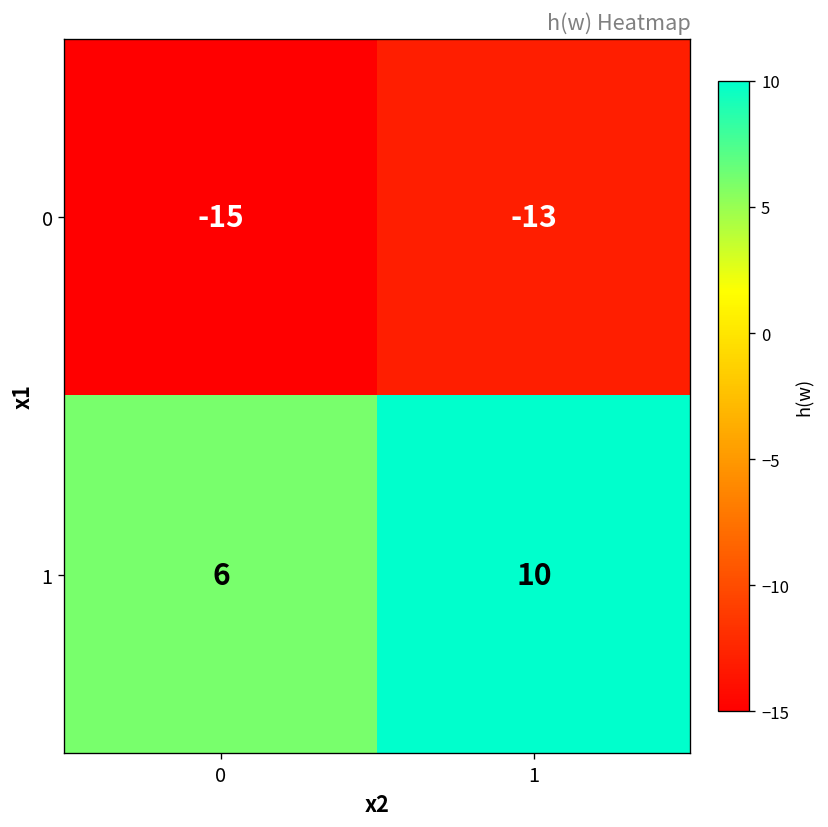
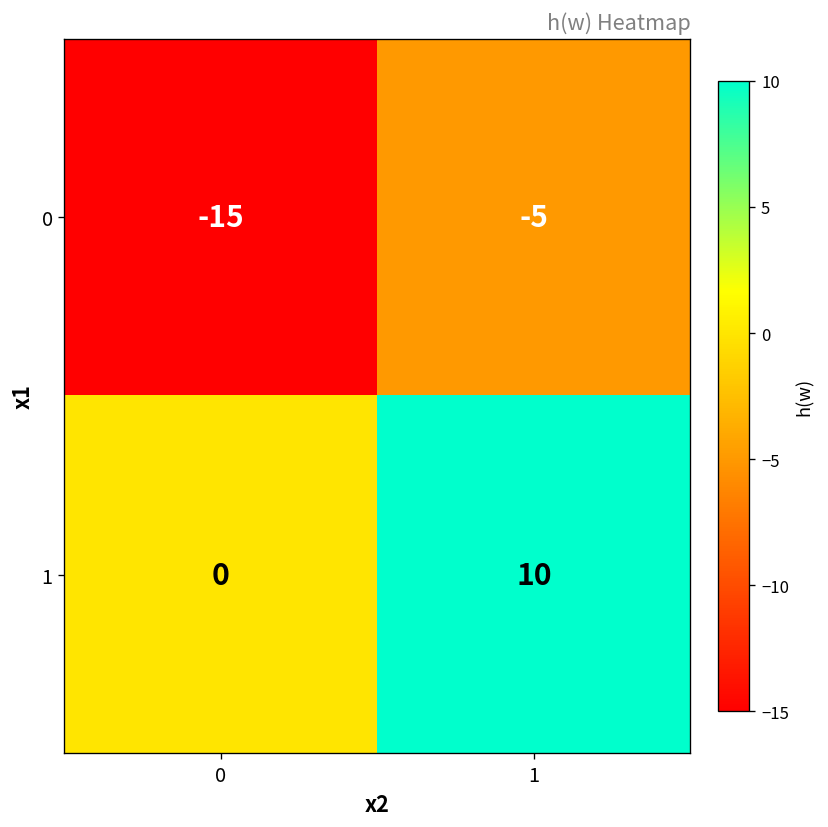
0, 1: -13 -> -5
1, 0: 6 -> 0
